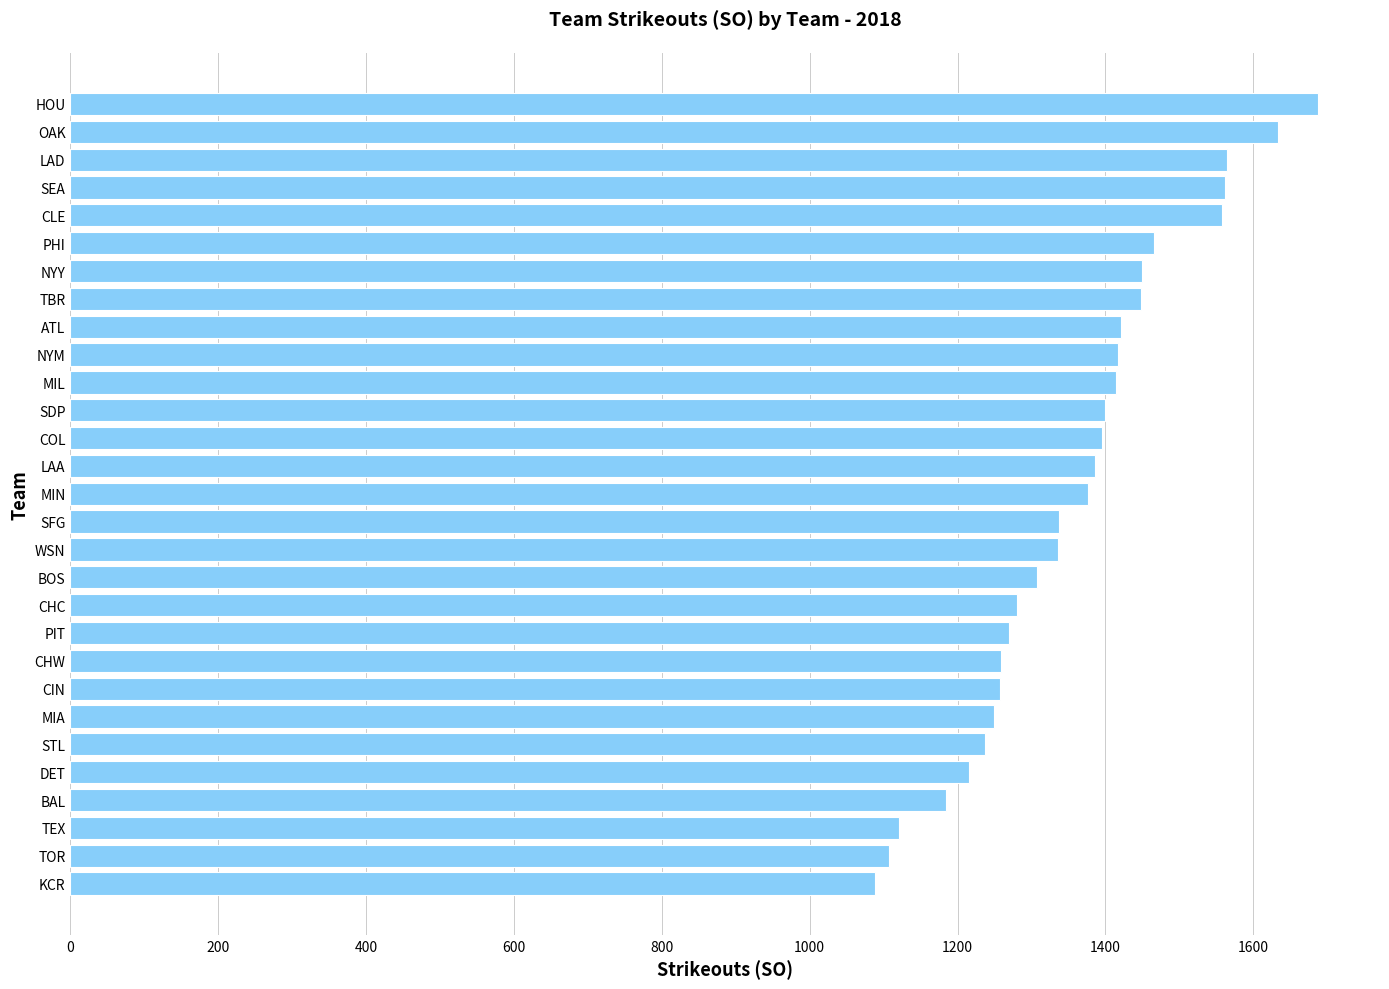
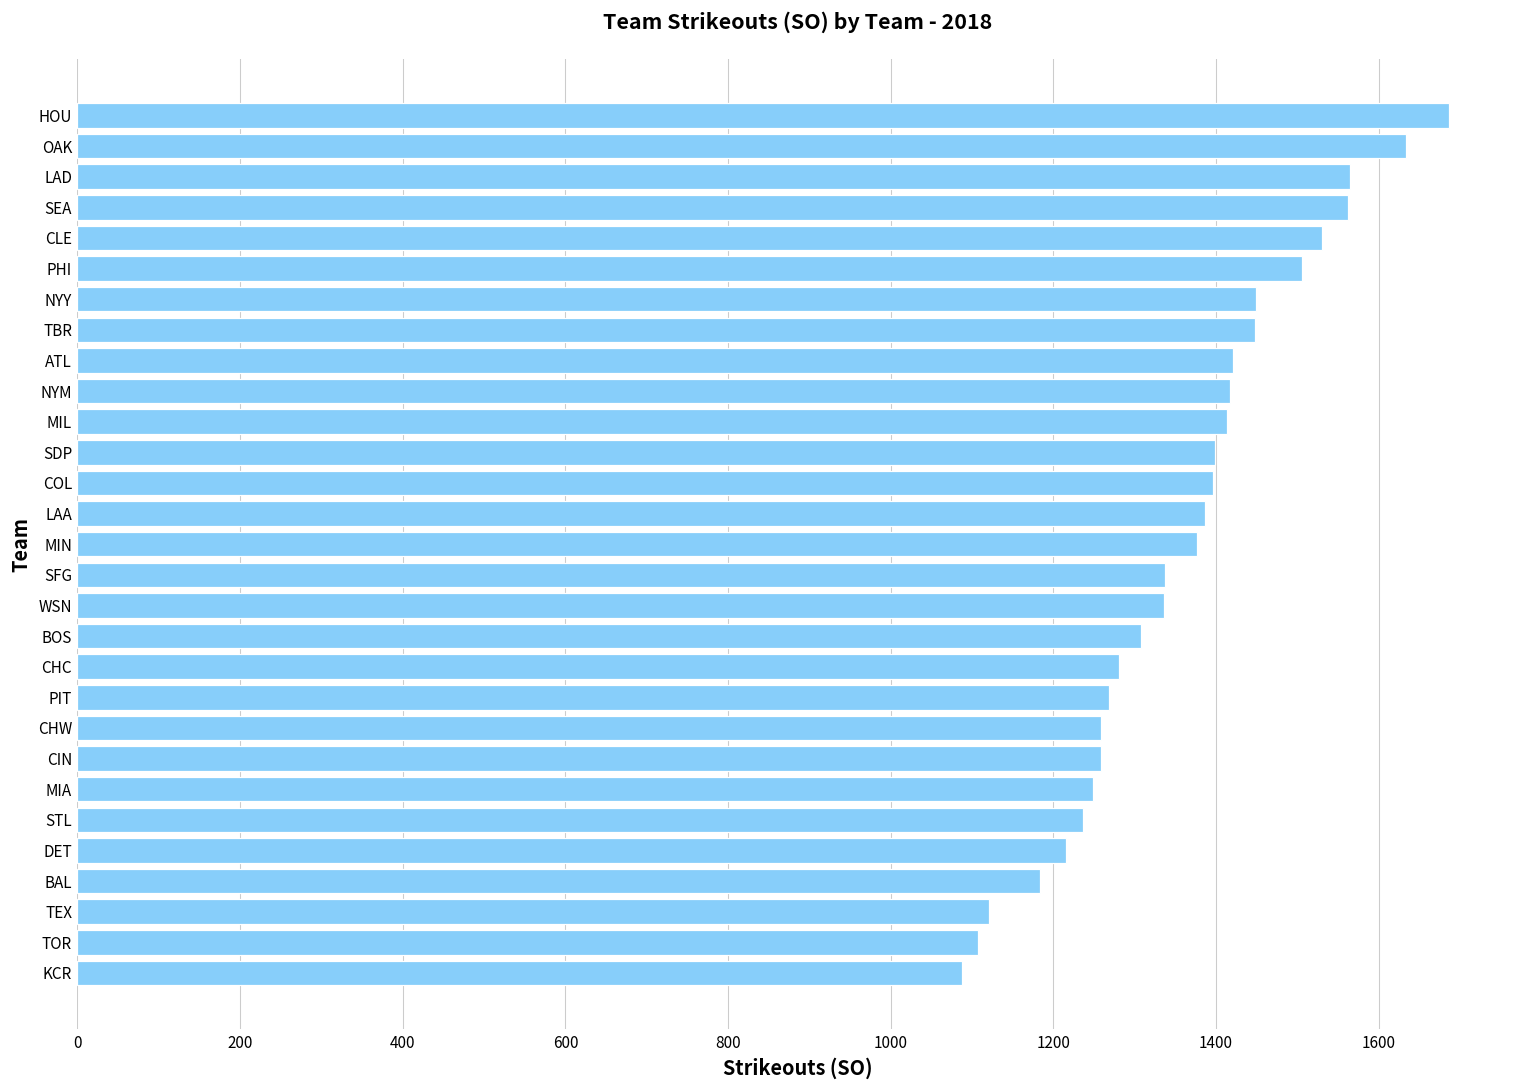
CLE: 1560 -> 1530
PHI: 1470 -> 1510
